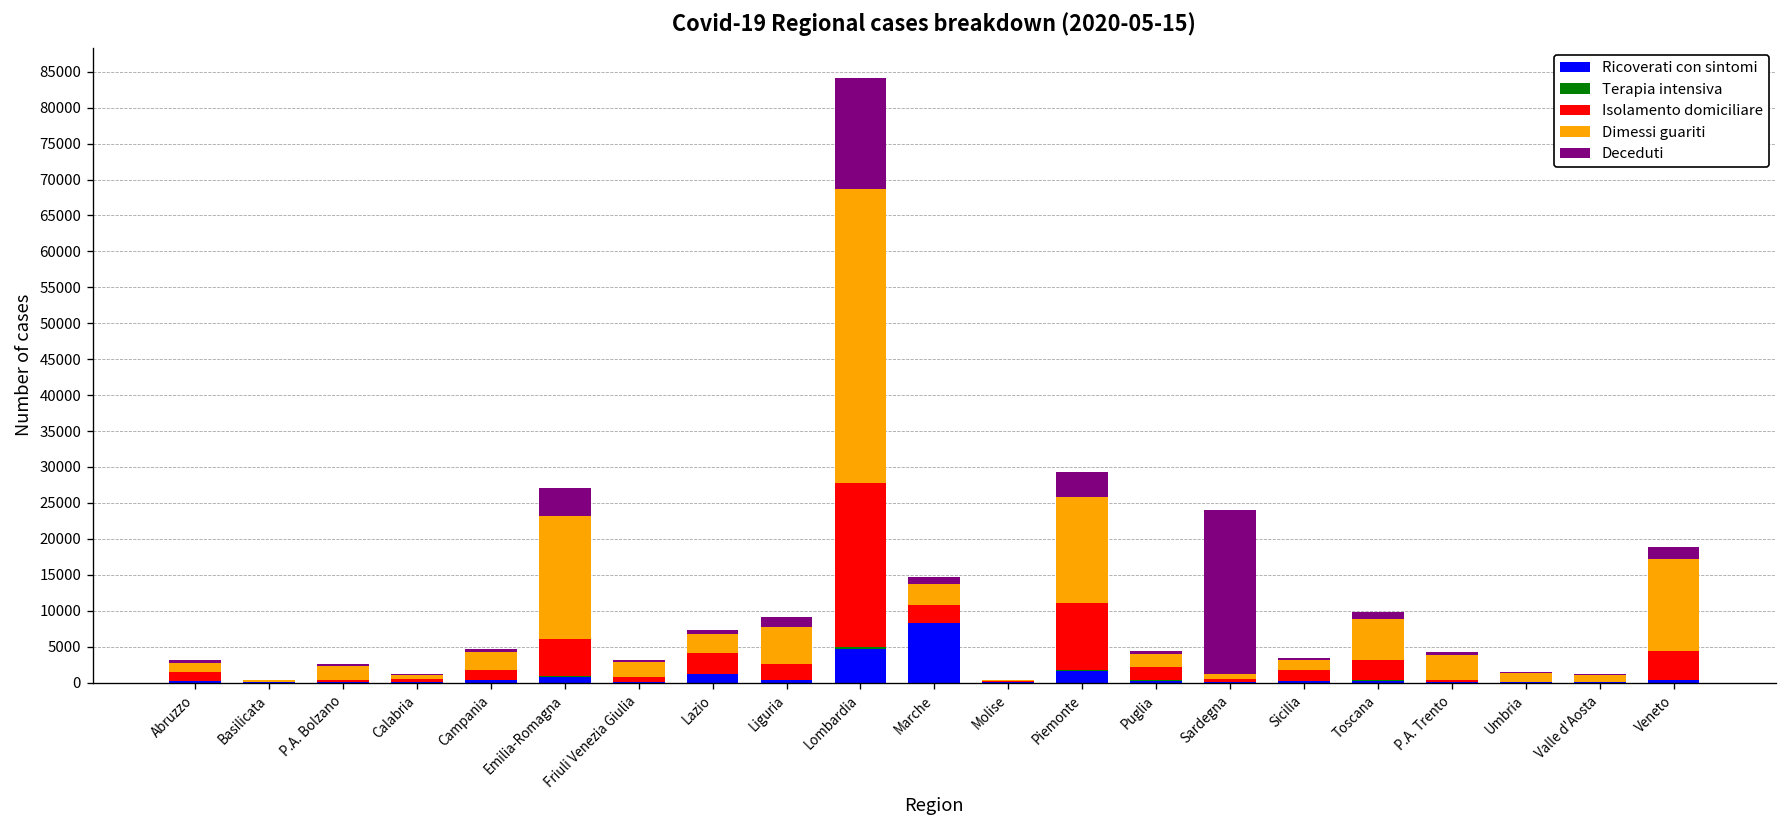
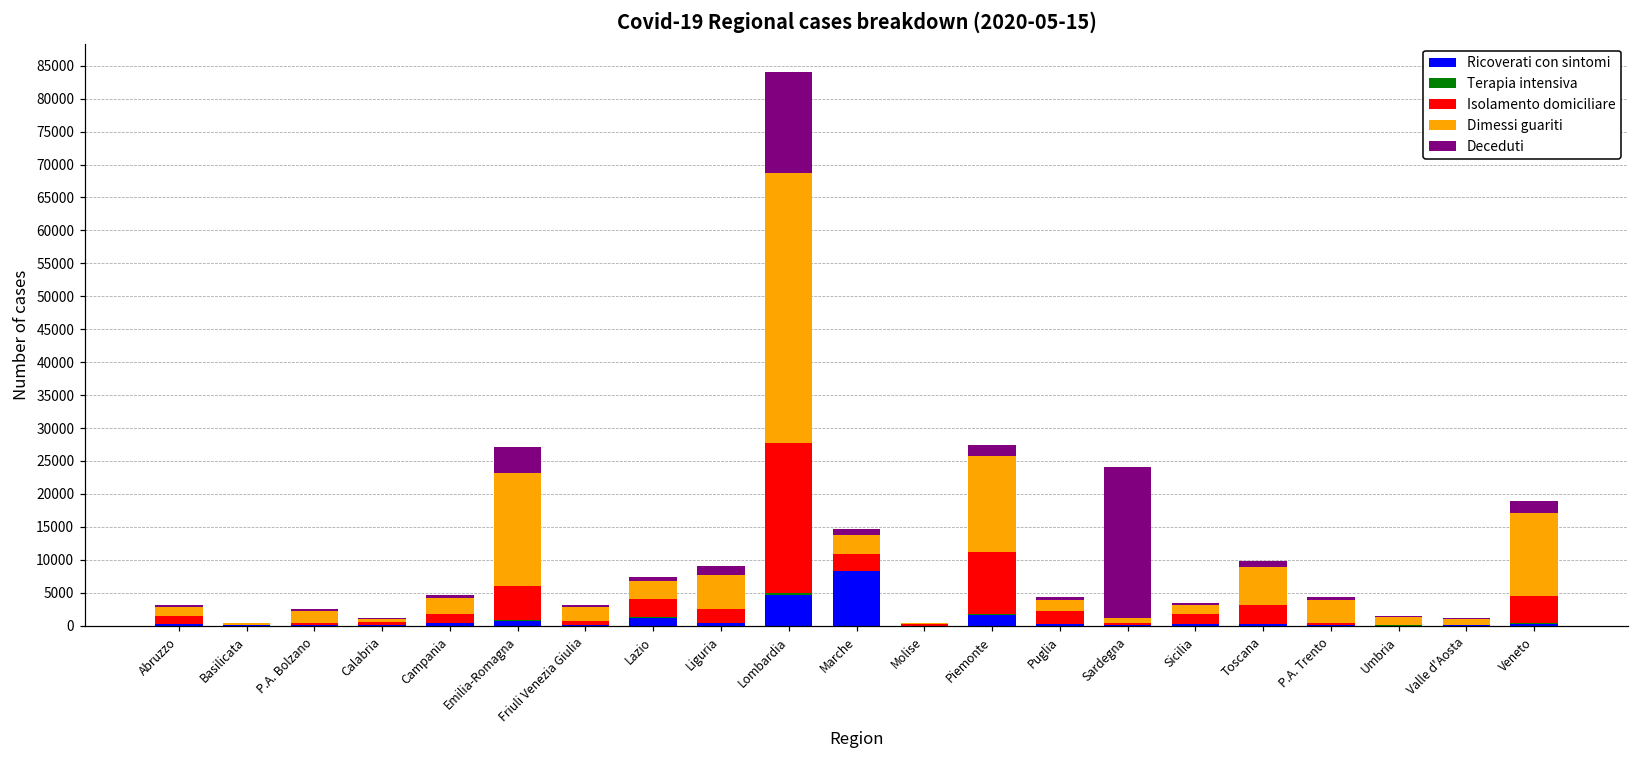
Deceduti, Piemonte: 4000 -> 2000
